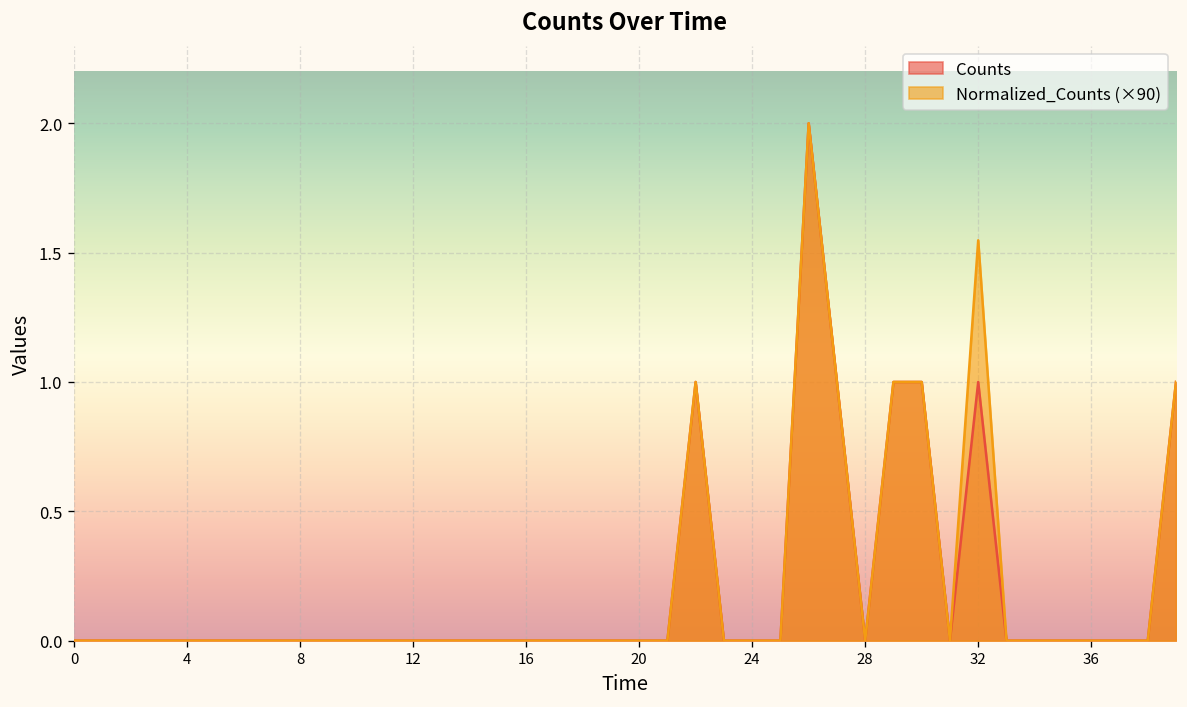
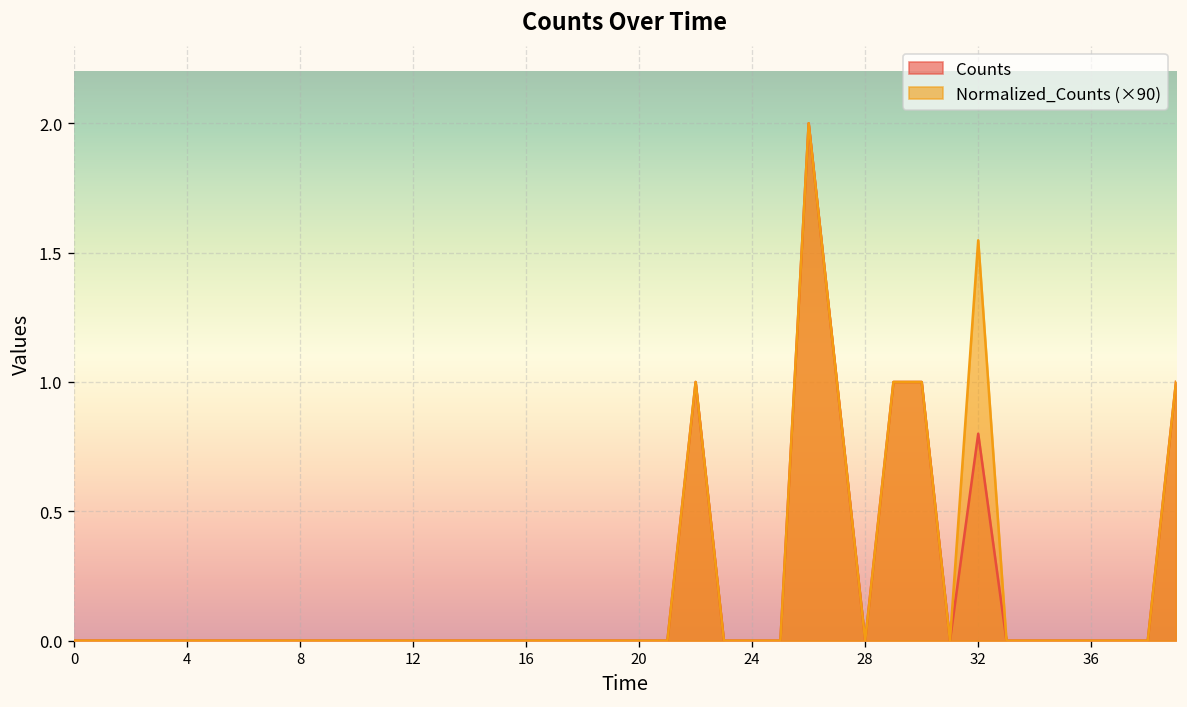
Counts, 32: 1.0 -> 0.8
